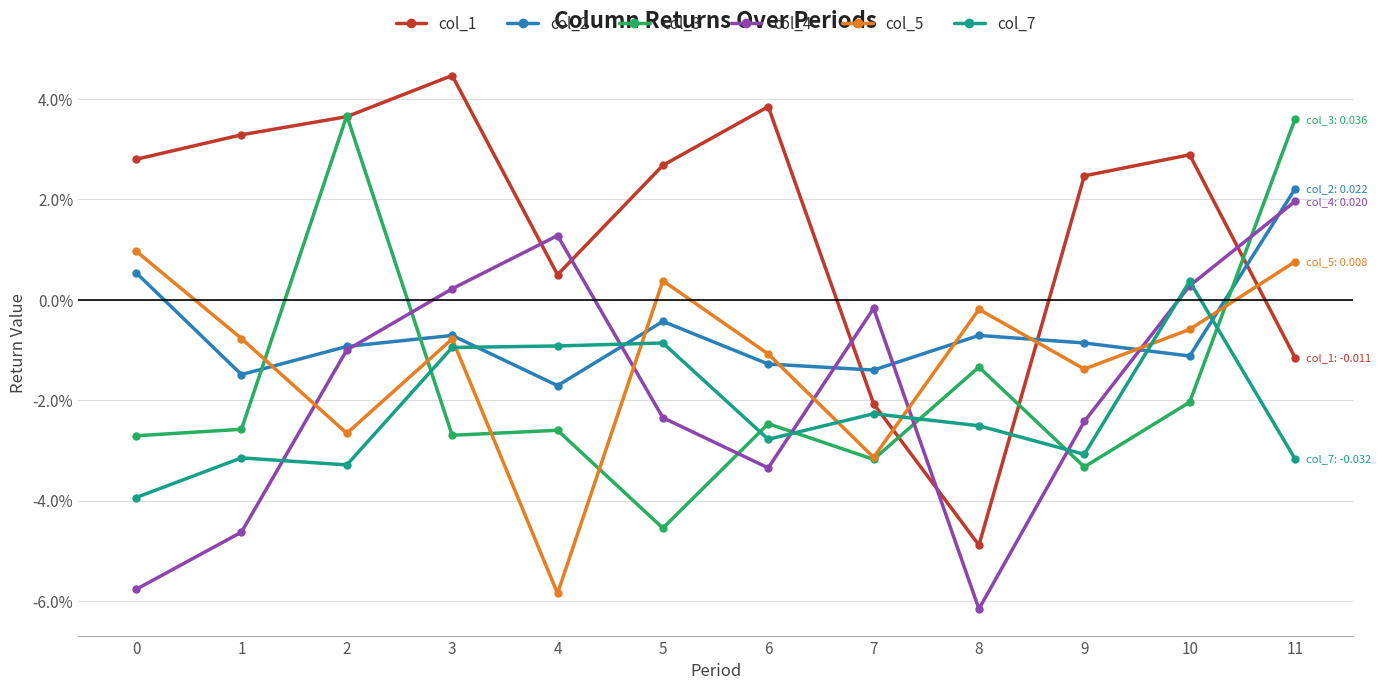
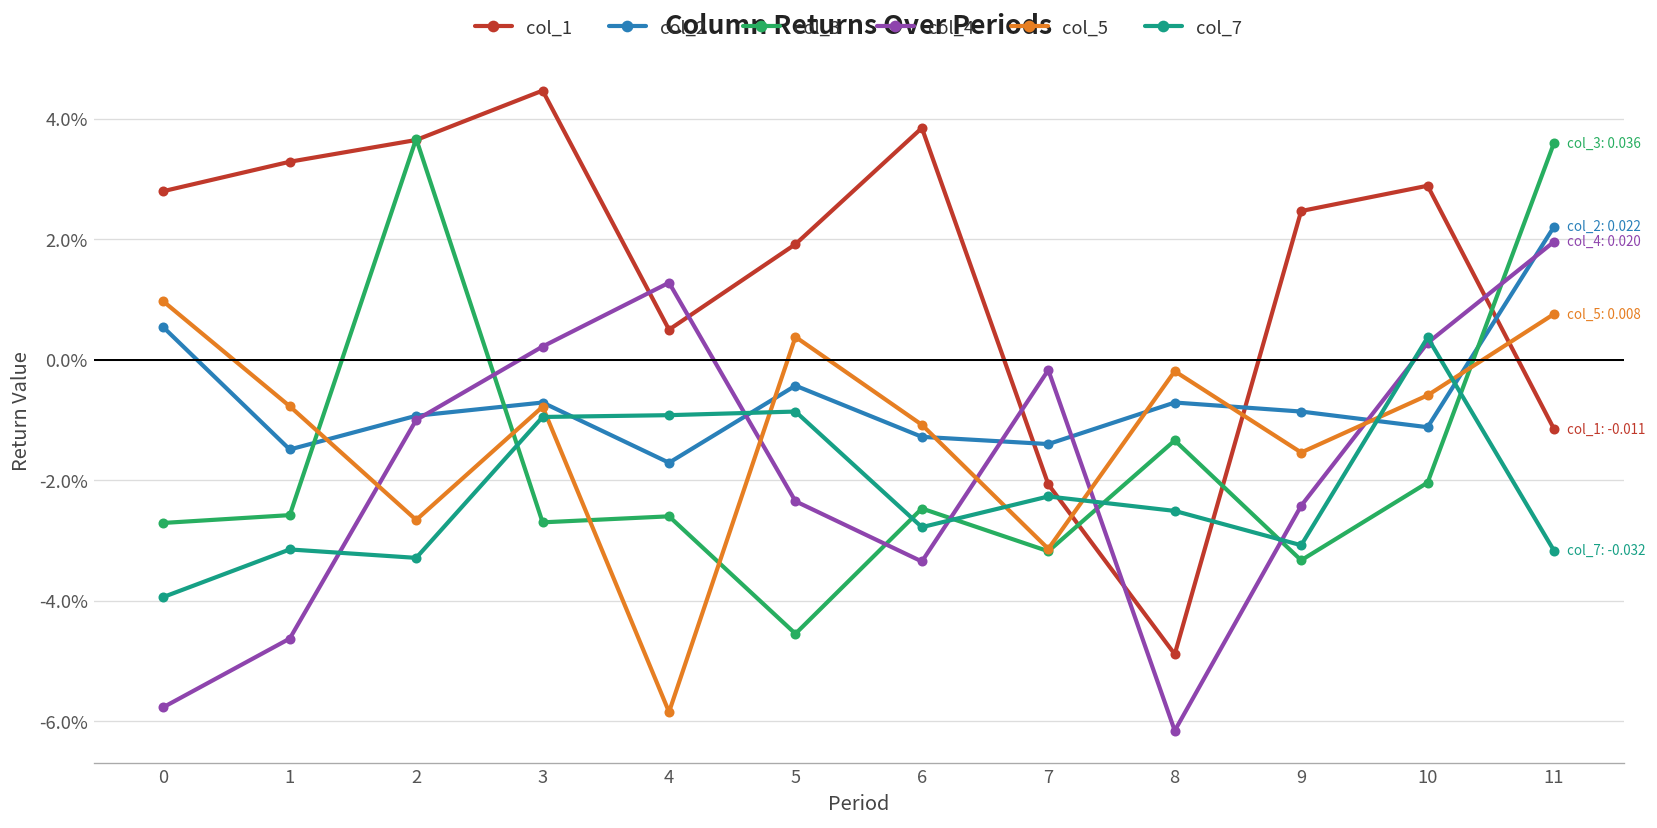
col_1, 5: 2.7% -> 1.9%
col_5, 9: -1.4% -> -1.5%
